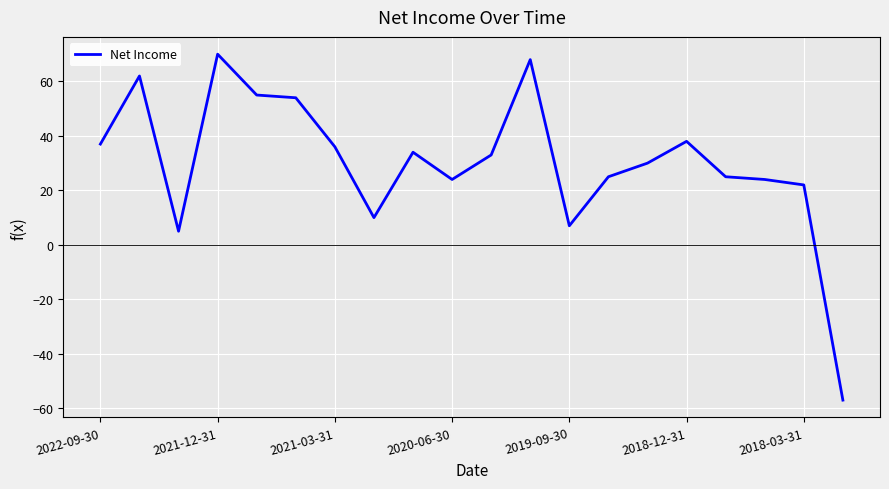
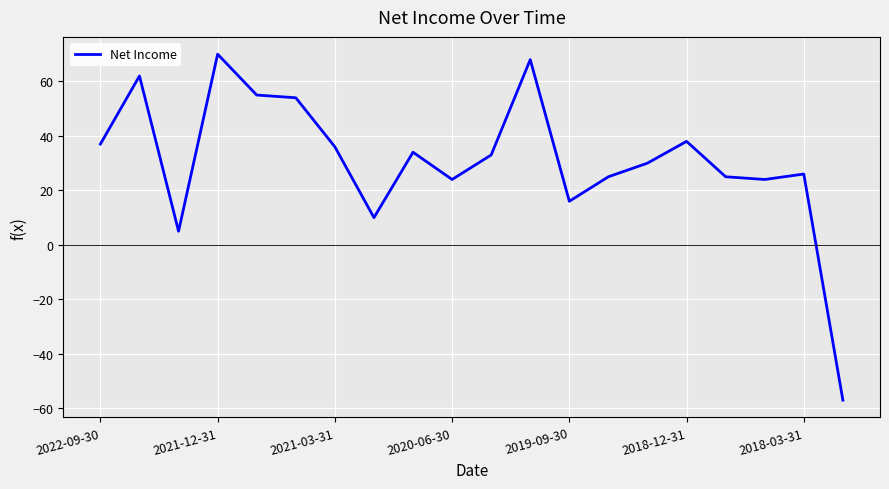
2019-09-30: 7 -> 16
2018-03-31: 22 -> 26
